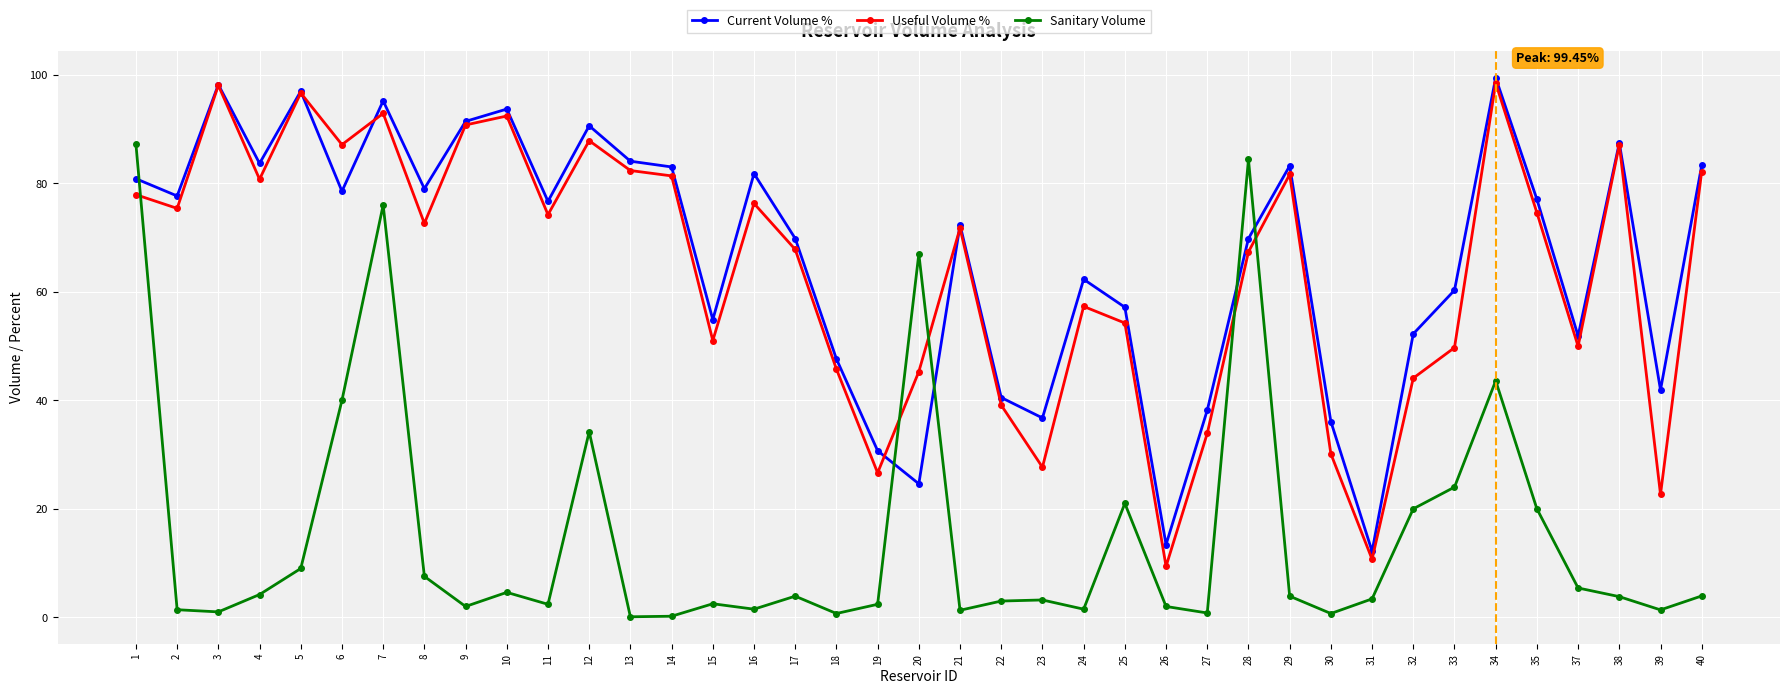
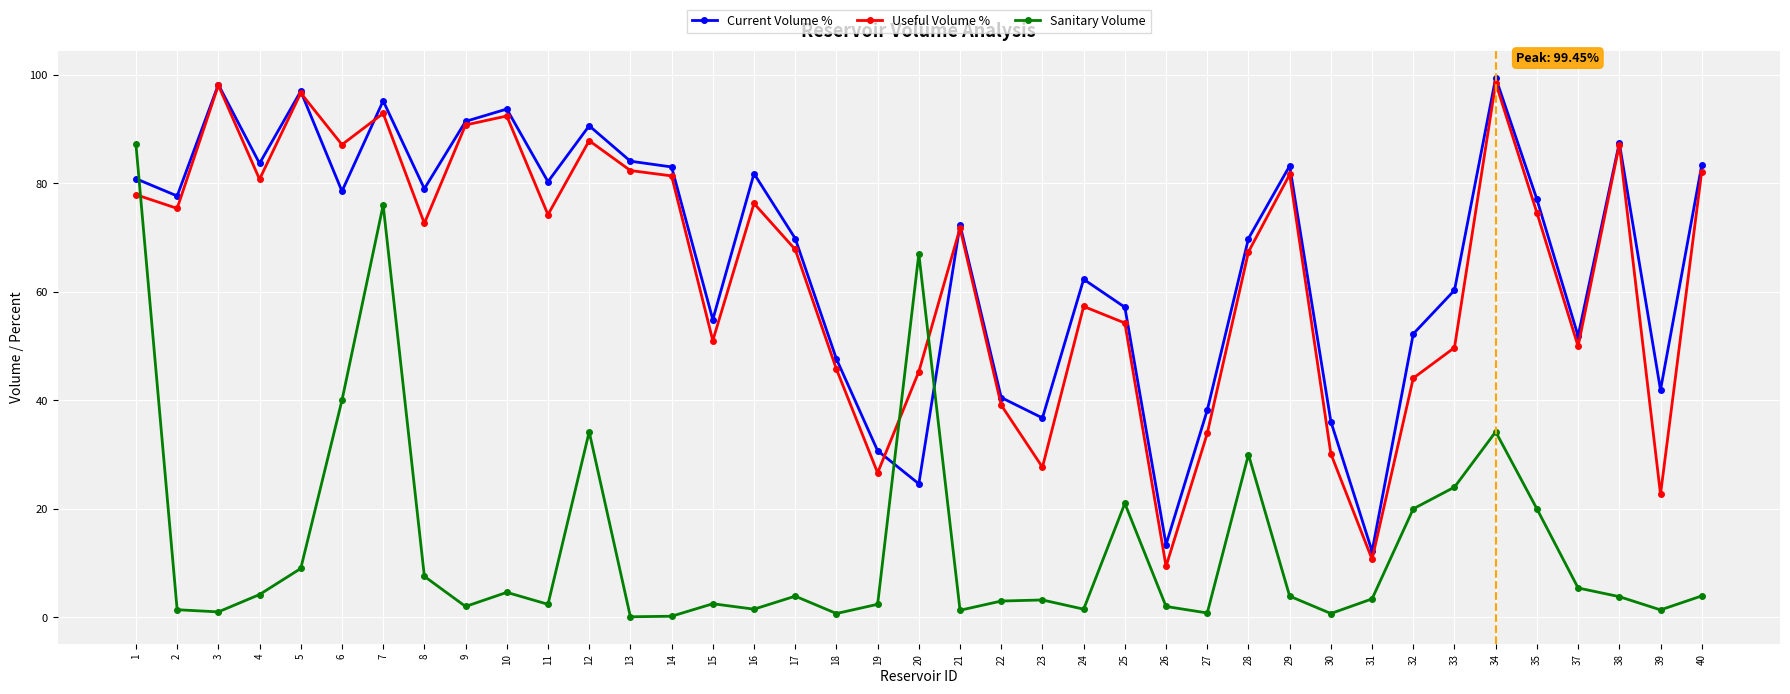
Current Volume %, 11: 77 -> 80
Sanitary Volume, 28: 84 -> 30
Sanitary Volume, 34: 44 -> 34
